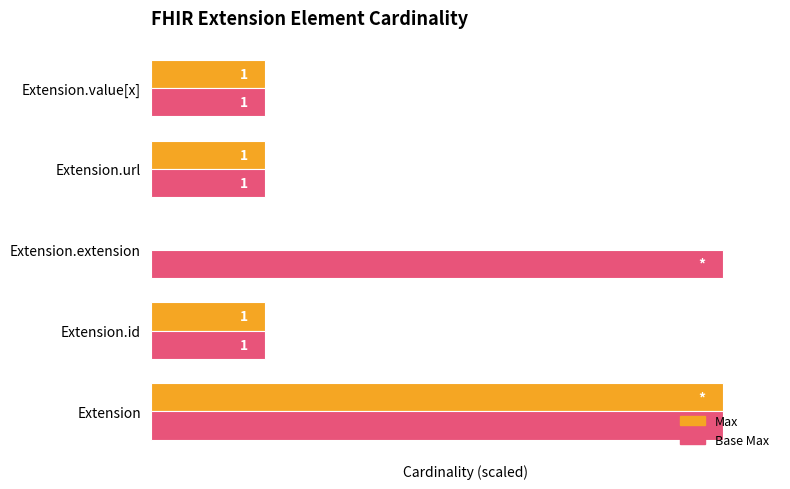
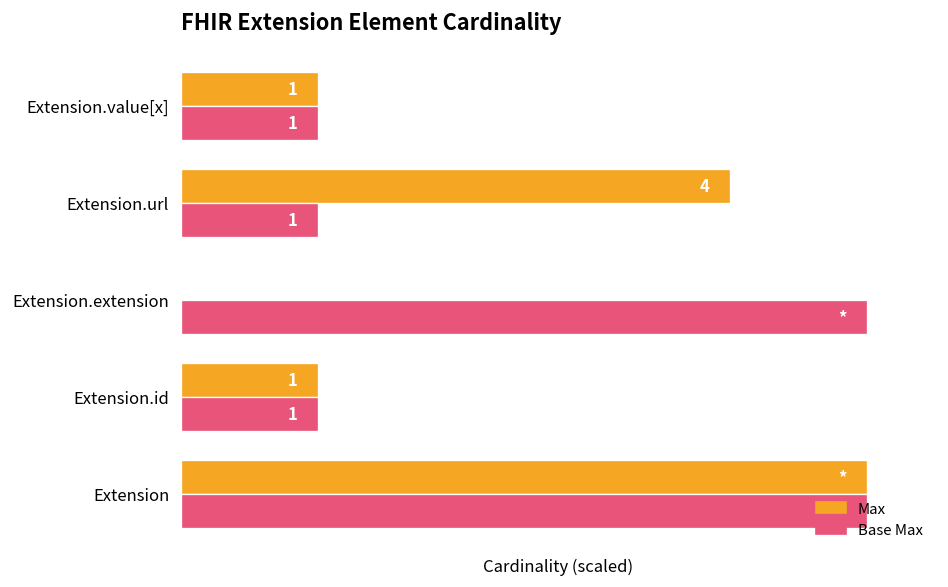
Max, Extension.url: 1 -> 4
